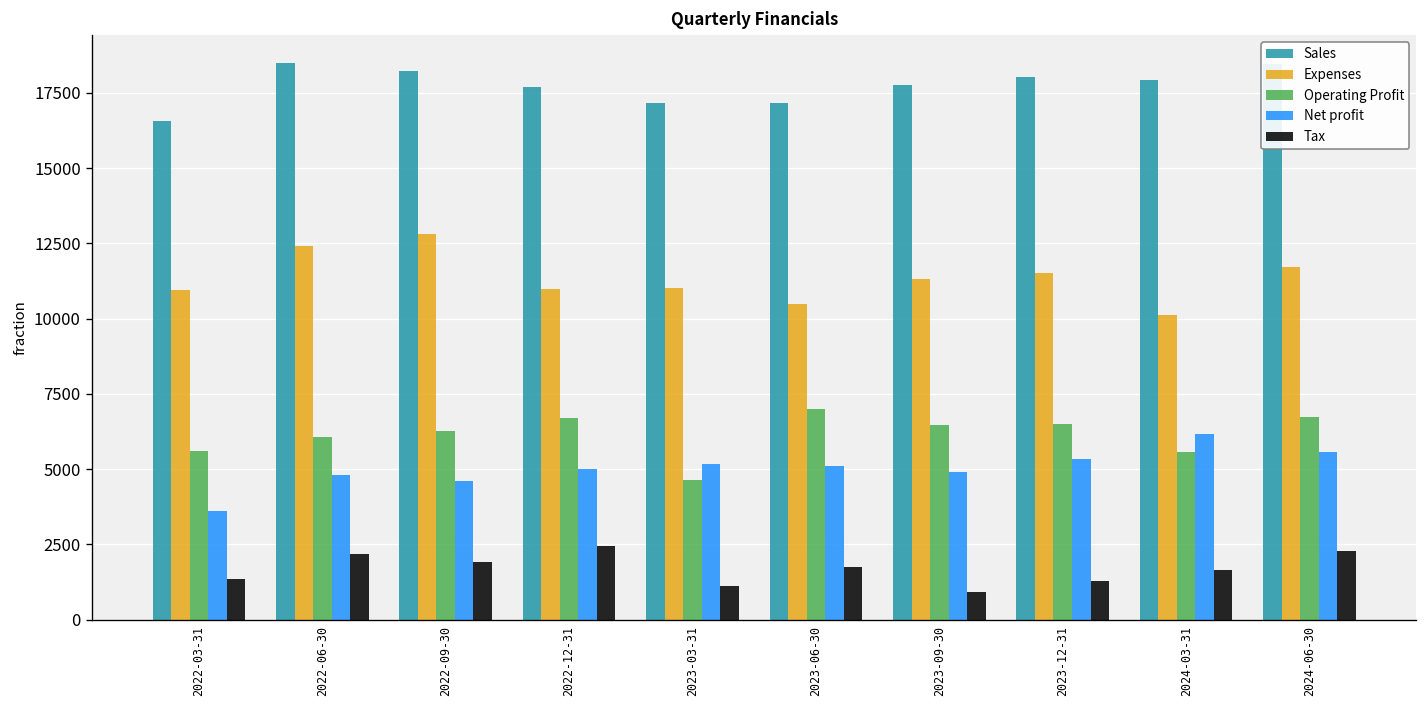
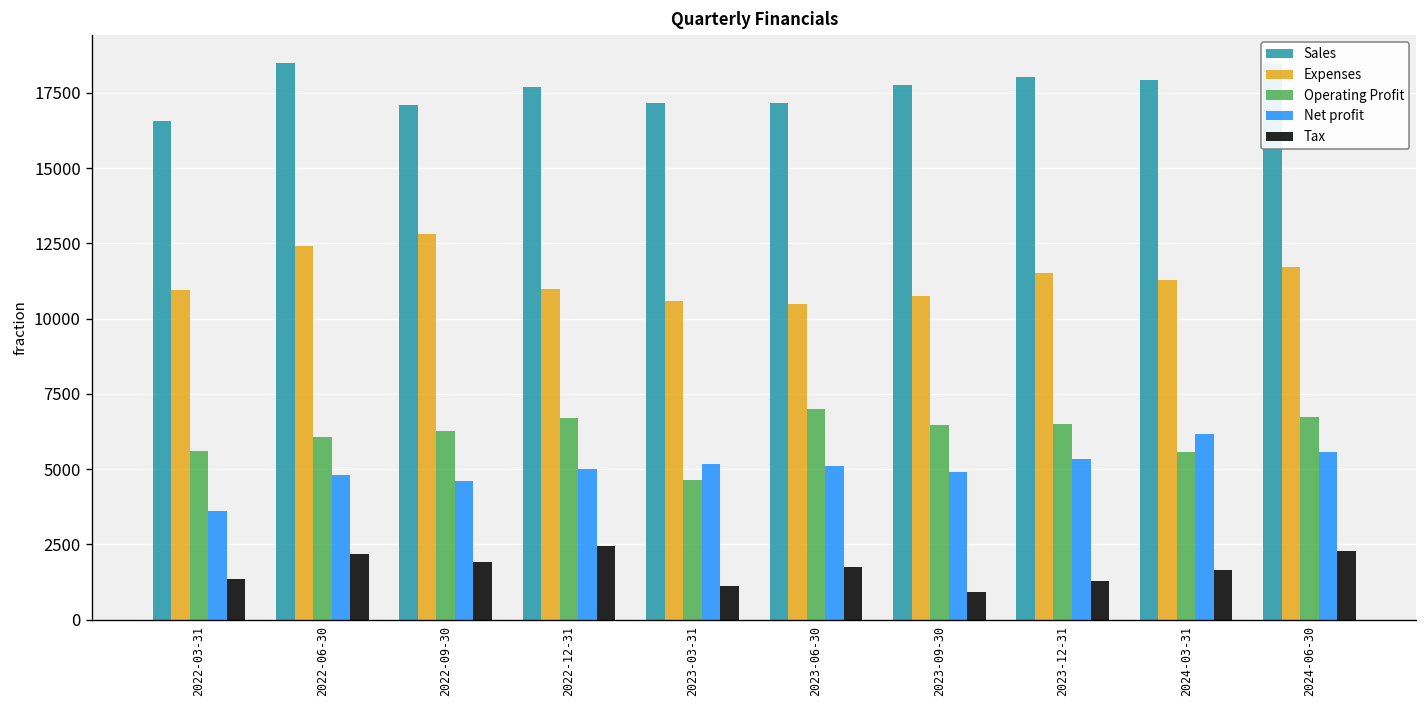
Sales, 2022-09-30: 18200 -> 17100
Expenses, 2023-03-31: 11000 -> 10600
Expenses, 2023-09-30: 11300 -> 10700
Expenses, 2024-03-31: 10100 -> 11300
